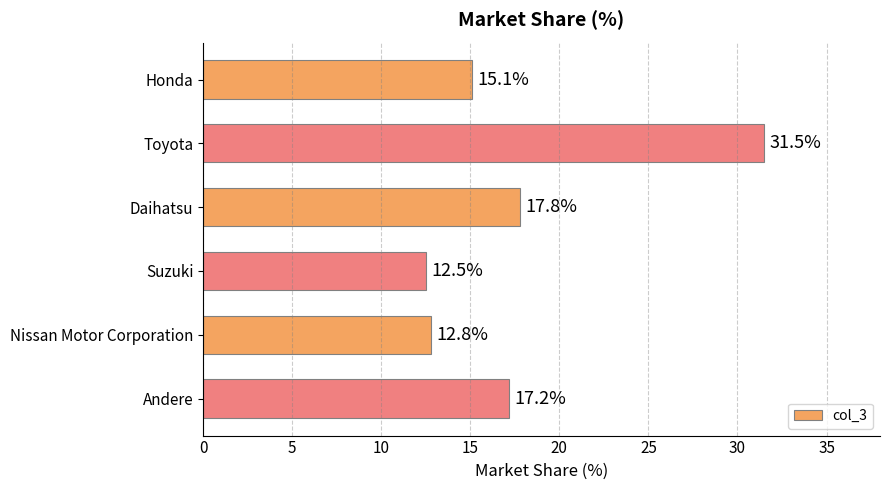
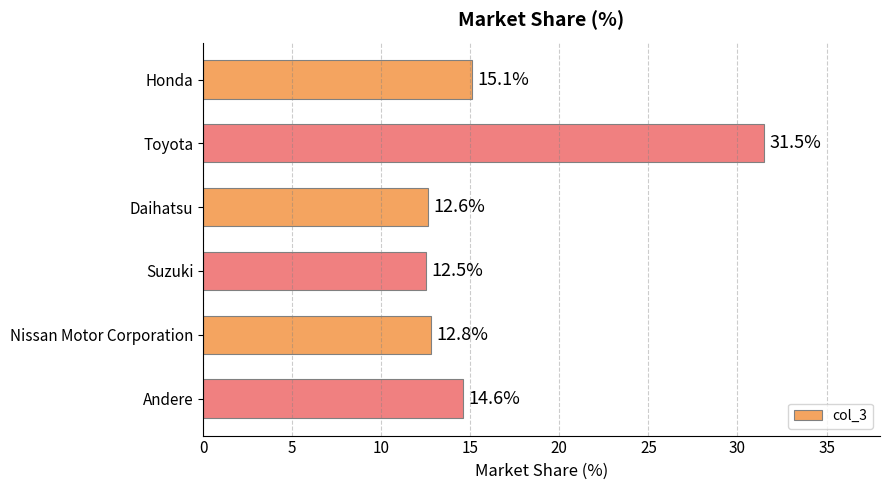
Daihatsu: 17.8% -> 12.6%
Andere: 17.2% -> 14.6%
